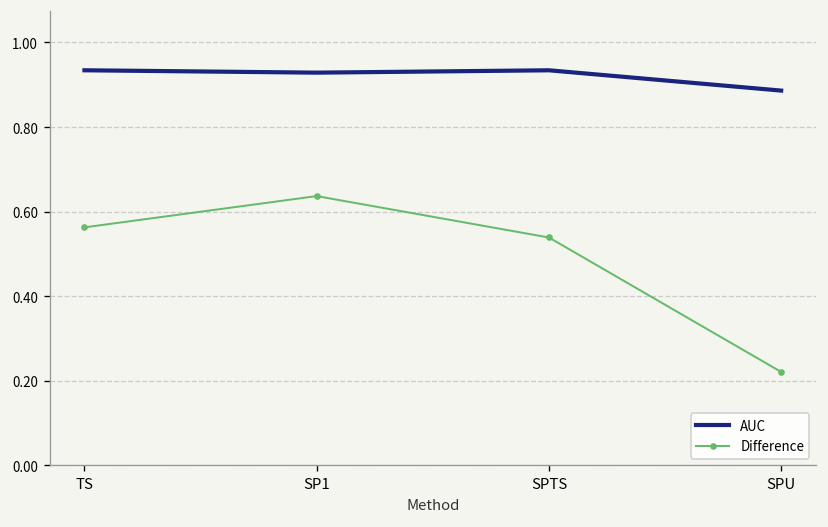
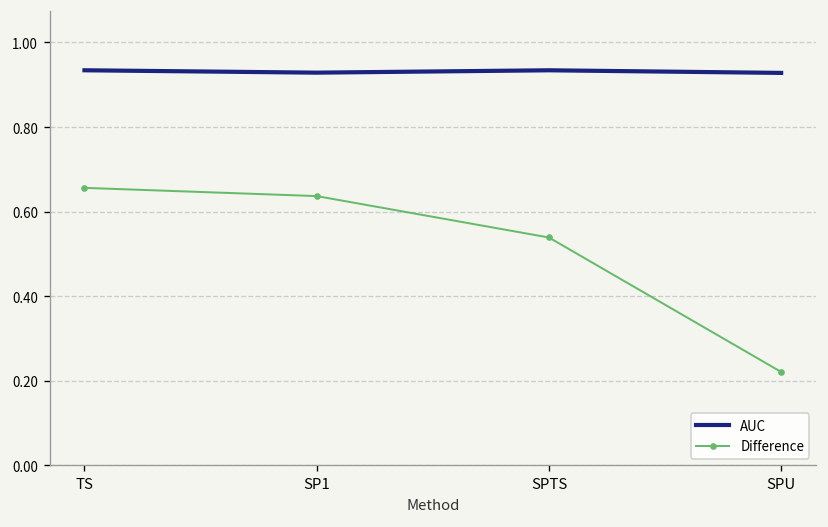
Difference, TS: 0.56 -> 0.66
AUC, SPU: 0.89 -> 0.93
